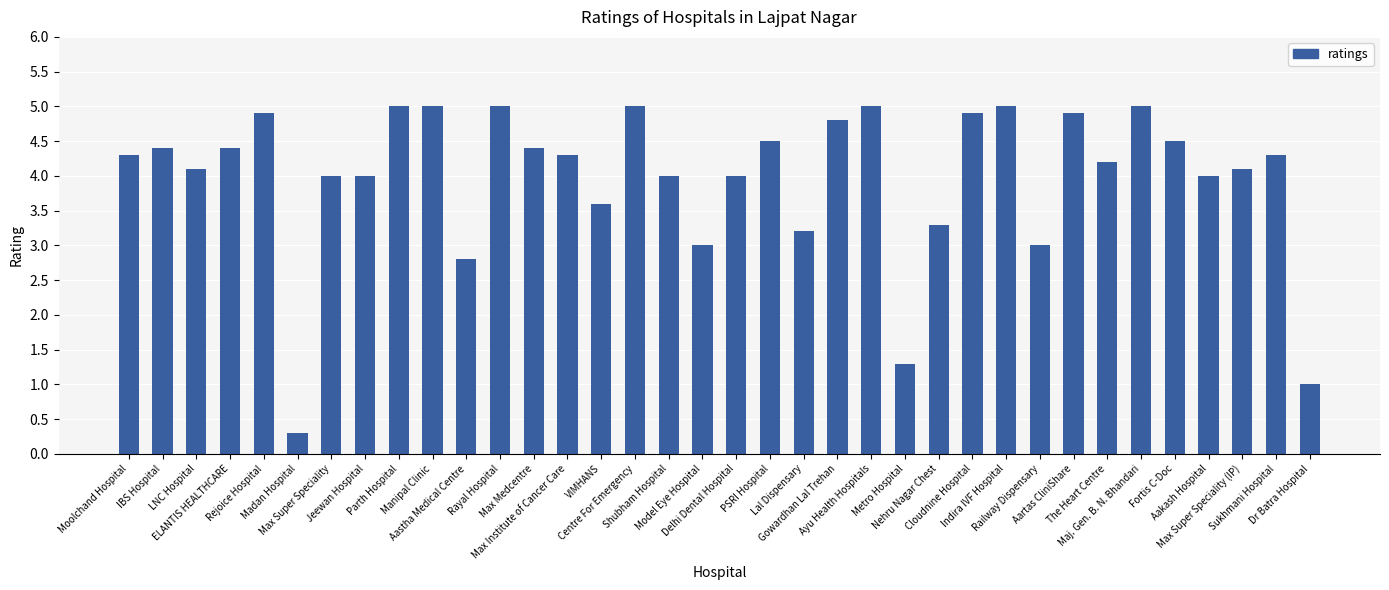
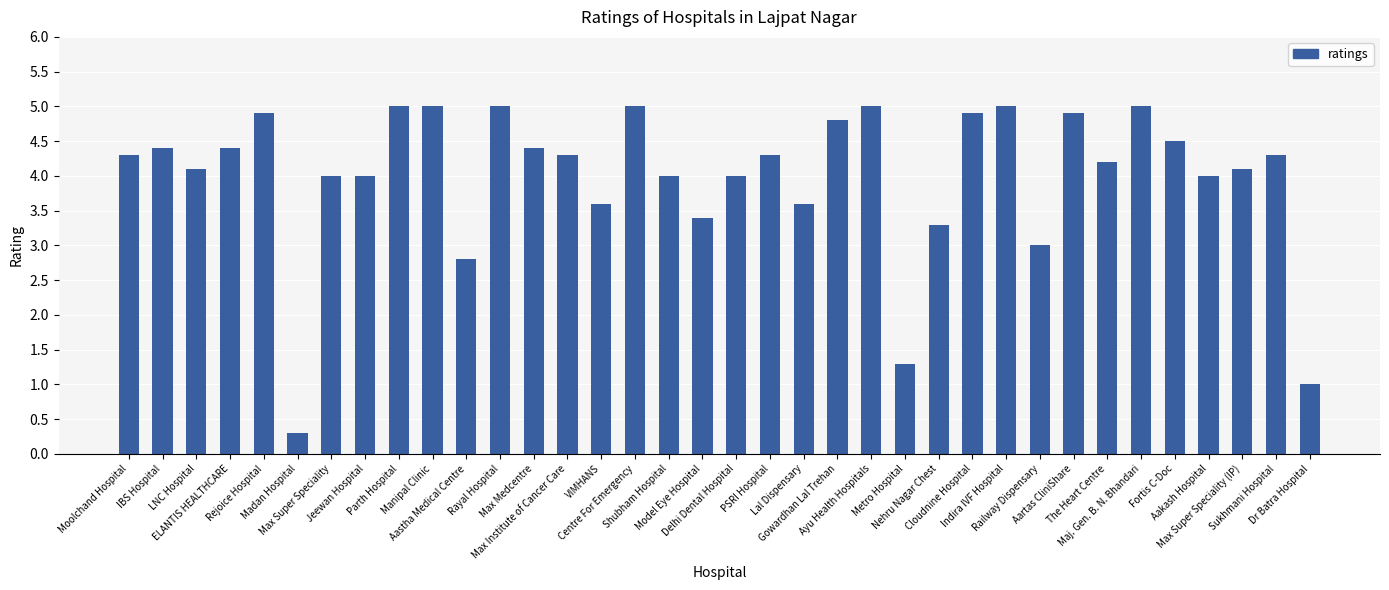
Model Eye Hospital: 3.0 -> 3.4
PSRI Hospital: 4.5 -> 4.3
Lal Dispensary: 3.2 -> 3.6
